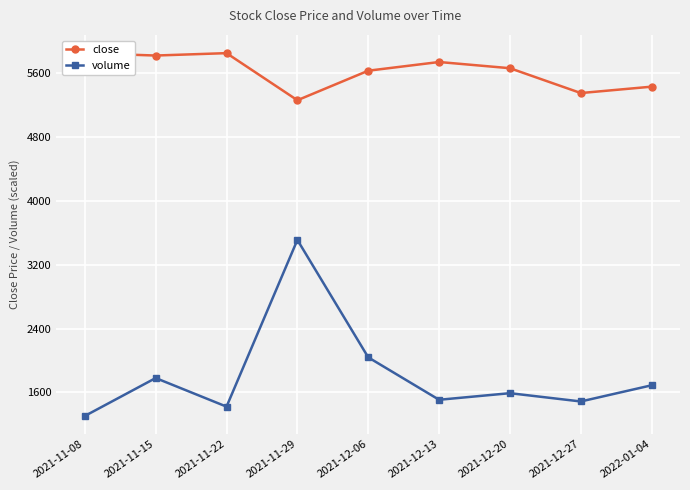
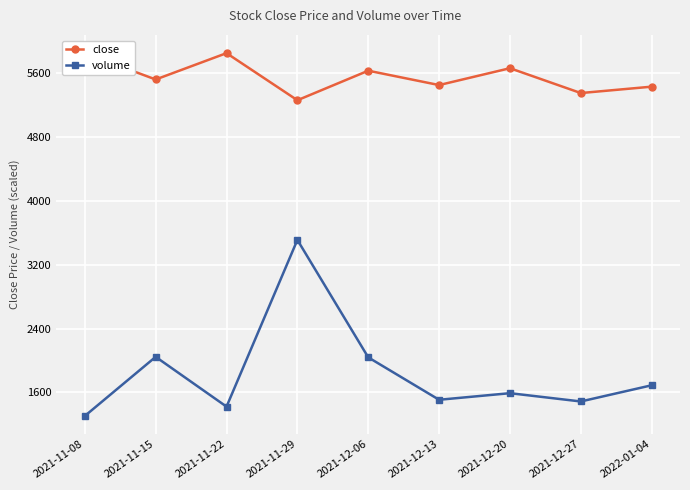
close, 2021-11-15: 5800 -> 5500
volume, 2021-11-15: 1800 -> 2000
close, 2021-12-13: 5700 -> 5500
